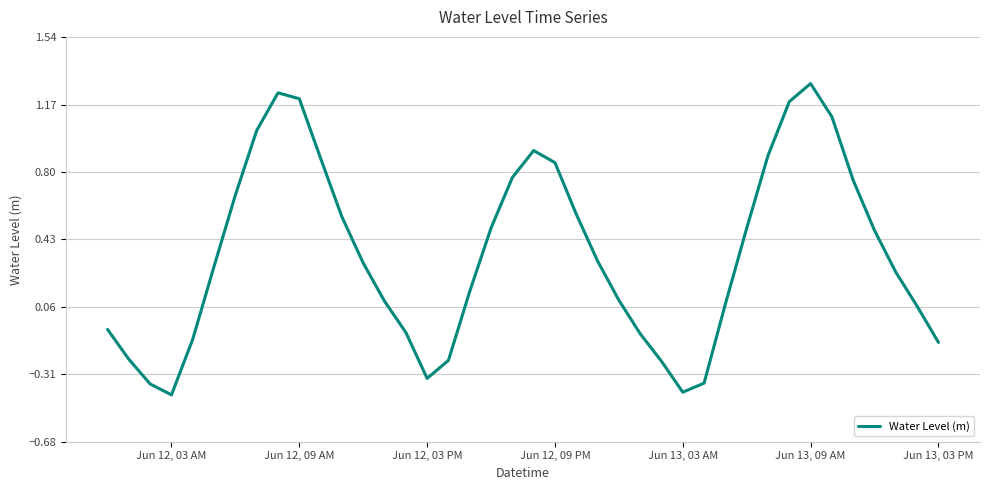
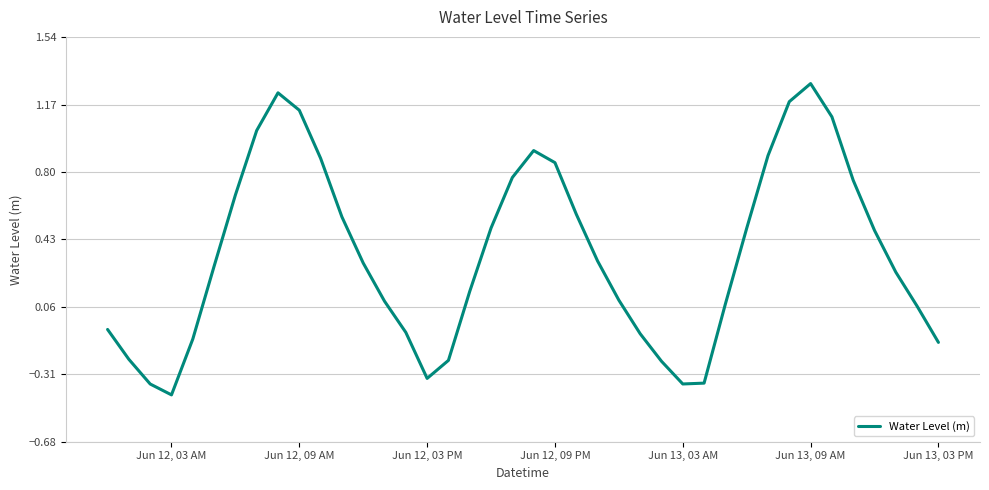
Jun 12, 09 AM: 1.20 -> 1.14
Jun 13, 03 AM: -0.41 -> -0.36
